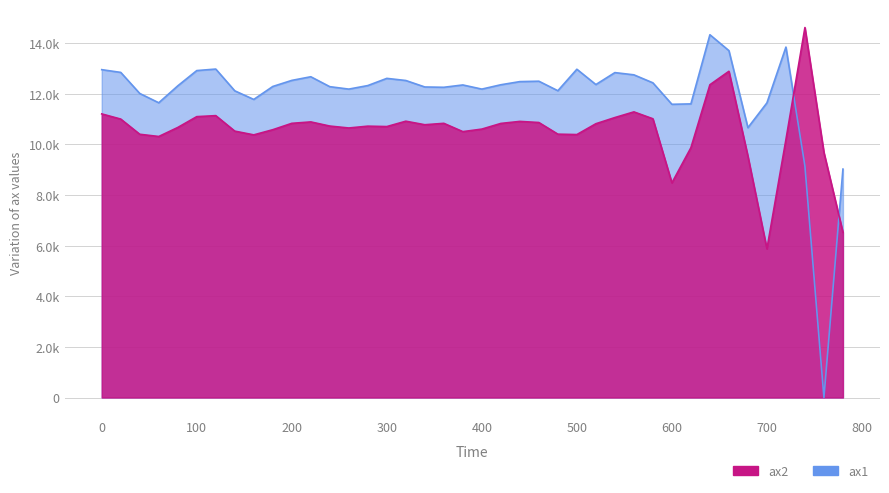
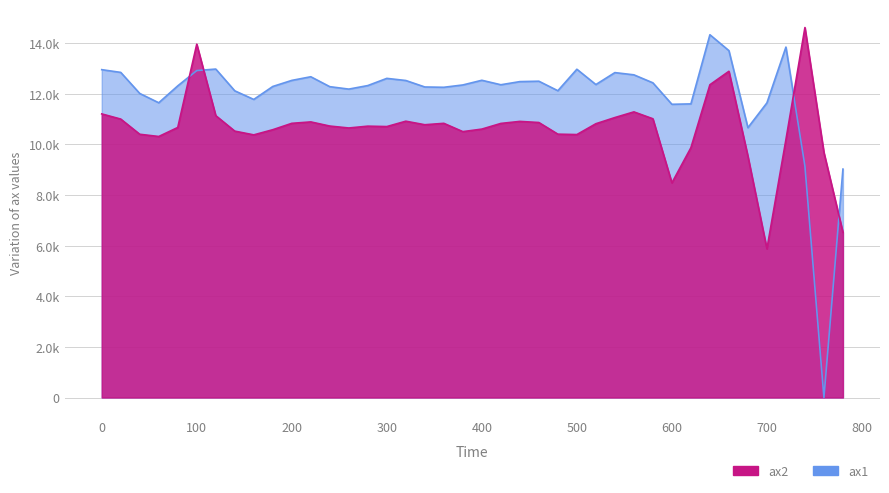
ax2, 100: 11100 -> 14000
ax1, 400: 12200 -> 12500
